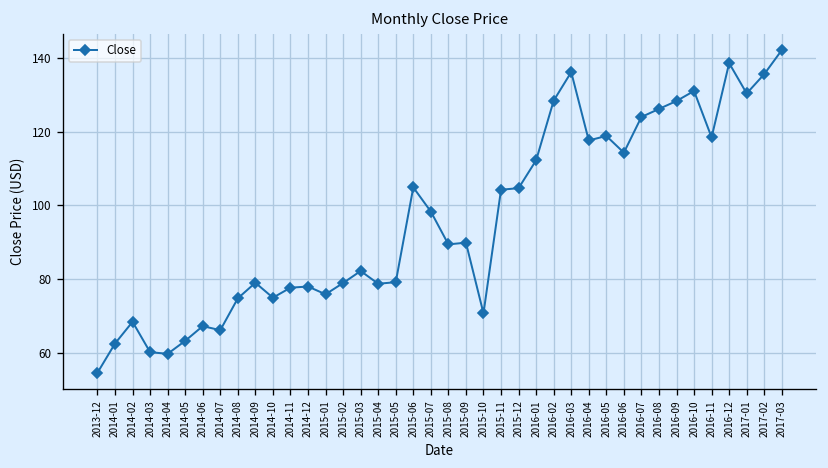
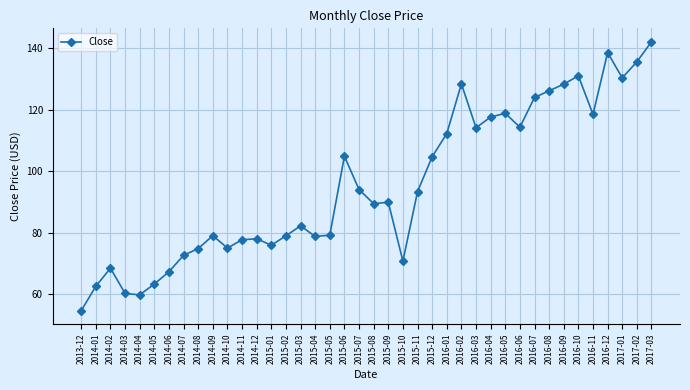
2014-07: 66 -> 73
2015-07: 98 -> 94
2015-11: 104 -> 93
2016-03: 136 -> 114
